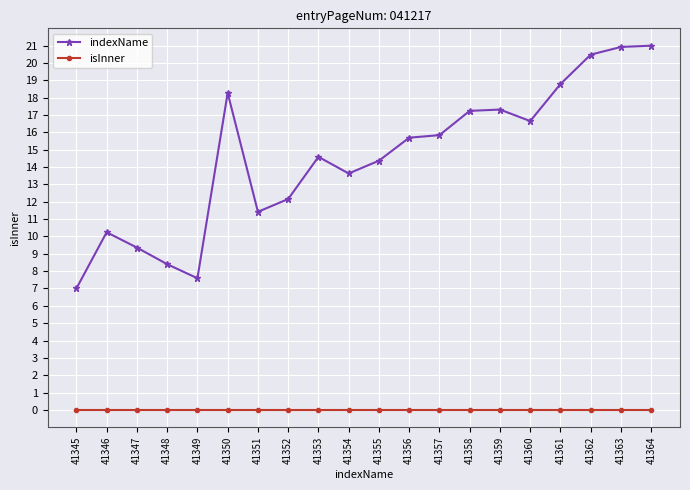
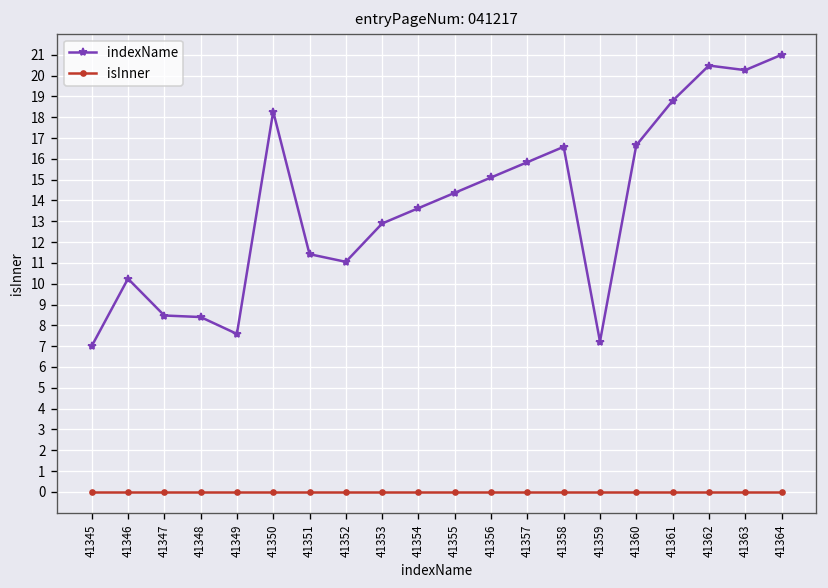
indexName, 41347: 9.4 -> 8.5
indexName, 41352: 12.2 -> 11.1
indexName, 41353: 14.6 -> 12.9
indexName, 41356: 15.7 -> 15.1
indexName, 41358: 17.2 -> 16.6
indexName, 41359: 17.3 -> 7.2
indexName, 41363: 20.9 -> 20.3
